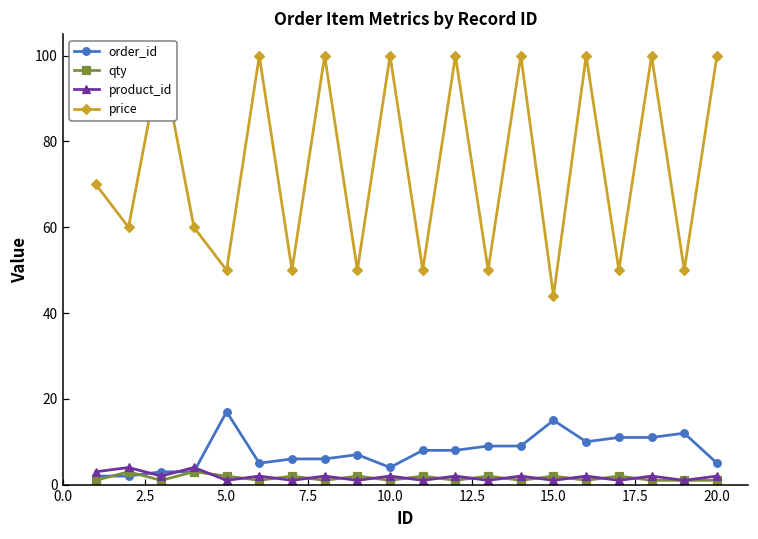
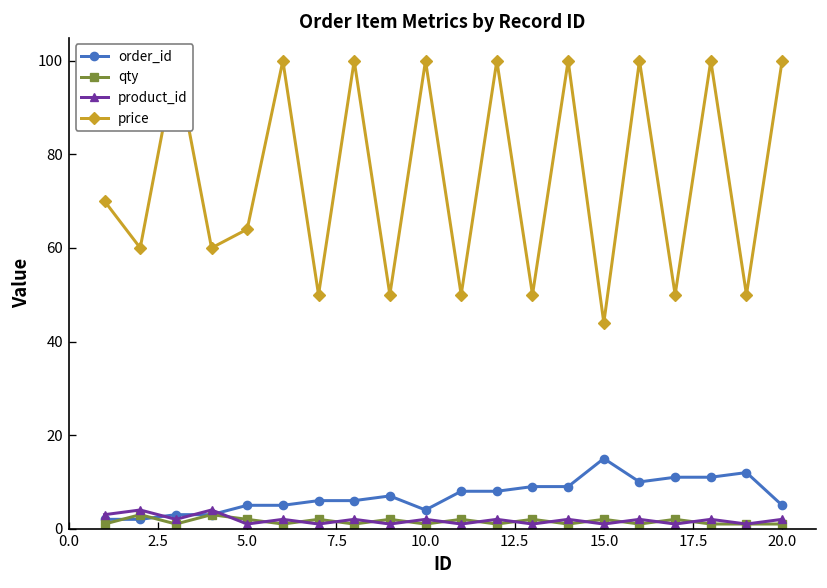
order_id, 5.0: 17 -> 5
price, 5.0: 50 -> 64
